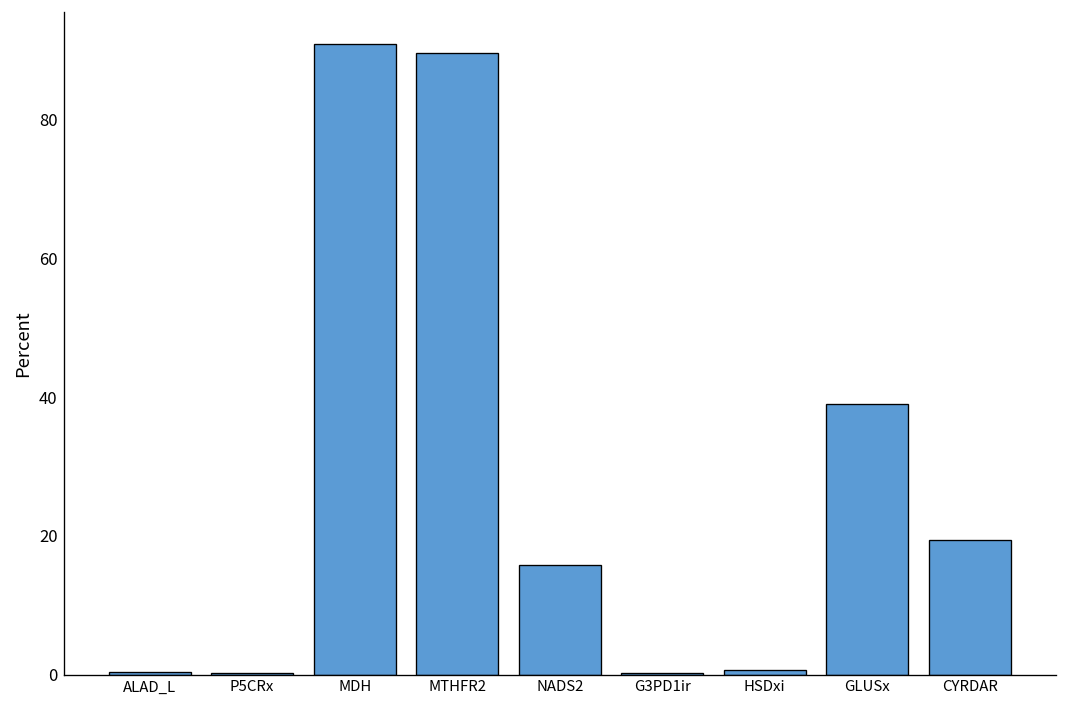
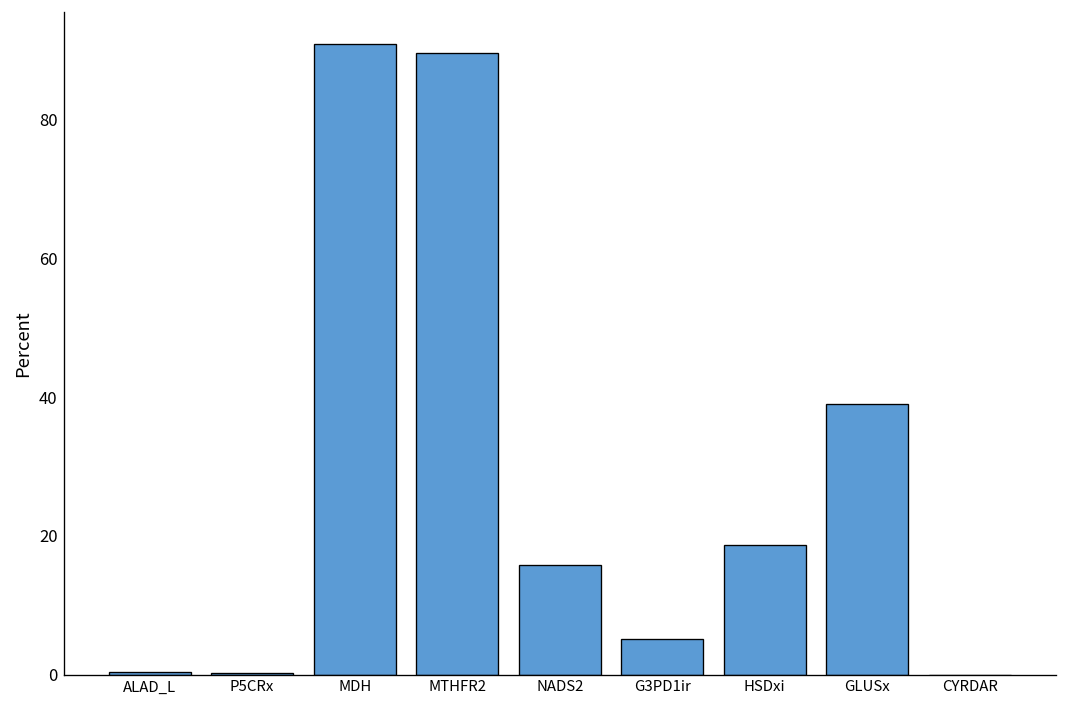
G3PD1ir: 0 -> 5
HSDxi: 1 -> 19
CYRDAR: 19 -> 0
